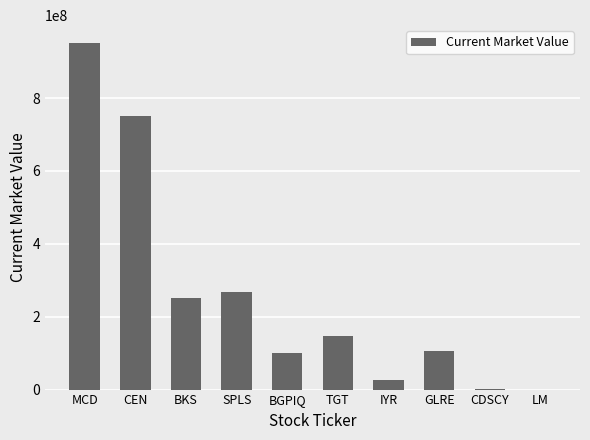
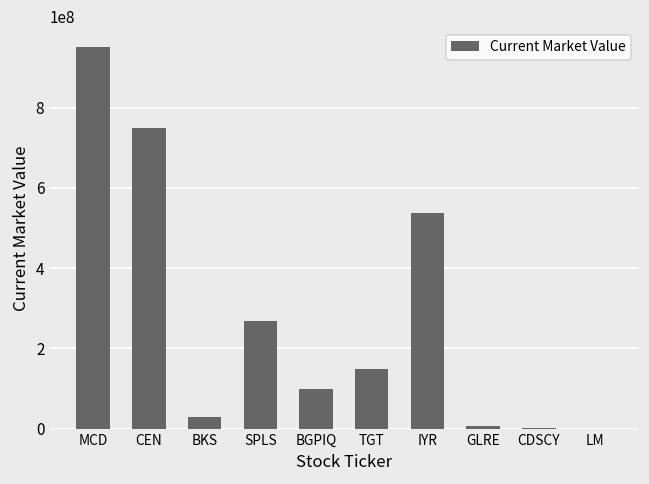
BKS: 250000000 -> 30000000
IYR: 30000000 -> 540000000
GLRE: 110000000 -> 10000000
